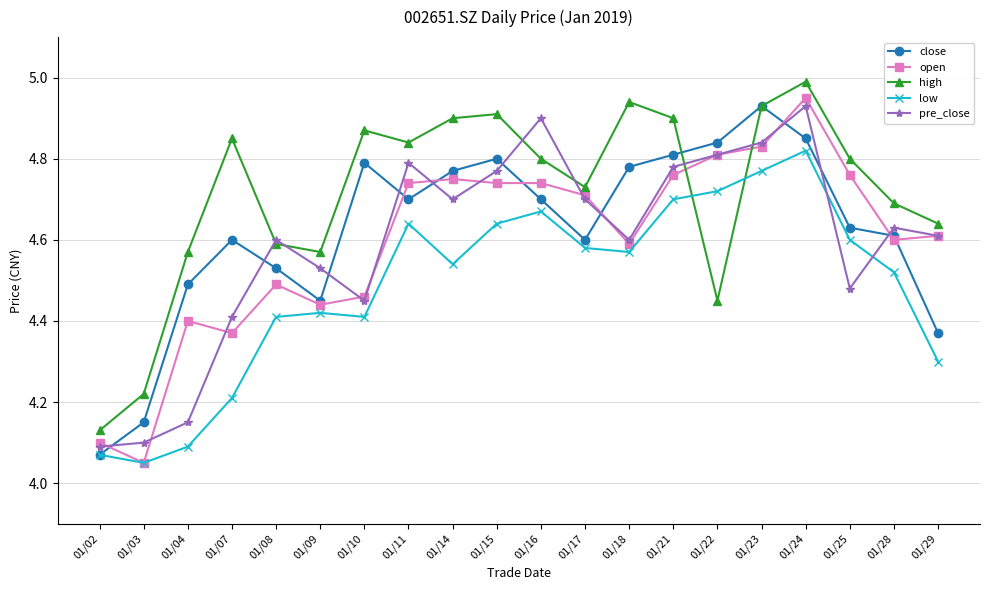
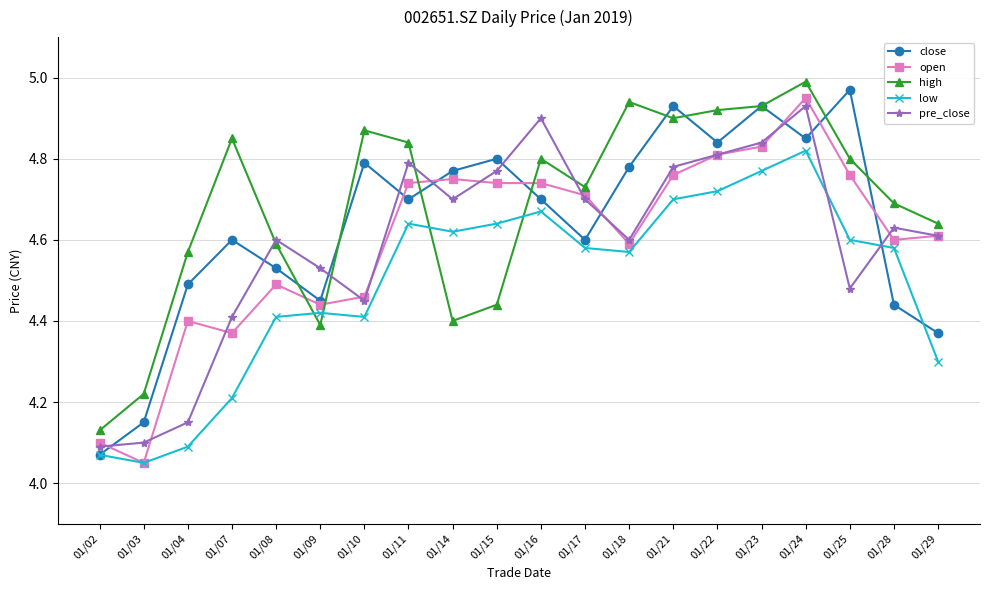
high, 01/09: 4.57 -> 4.39
high, 01/14: 4.9 -> 4.4
low, 01/14: 4.54 -> 4.62
high, 01/15: 4.91 -> 4.44
close, 01/21: 4.81 -> 4.93
high, 01/22: 4.45 -> 4.92
close, 01/25: 4.63 -> 4.97
close, 01/28: 4.61 -> 4.44
low, 01/28: 4.52 -> 4.58
